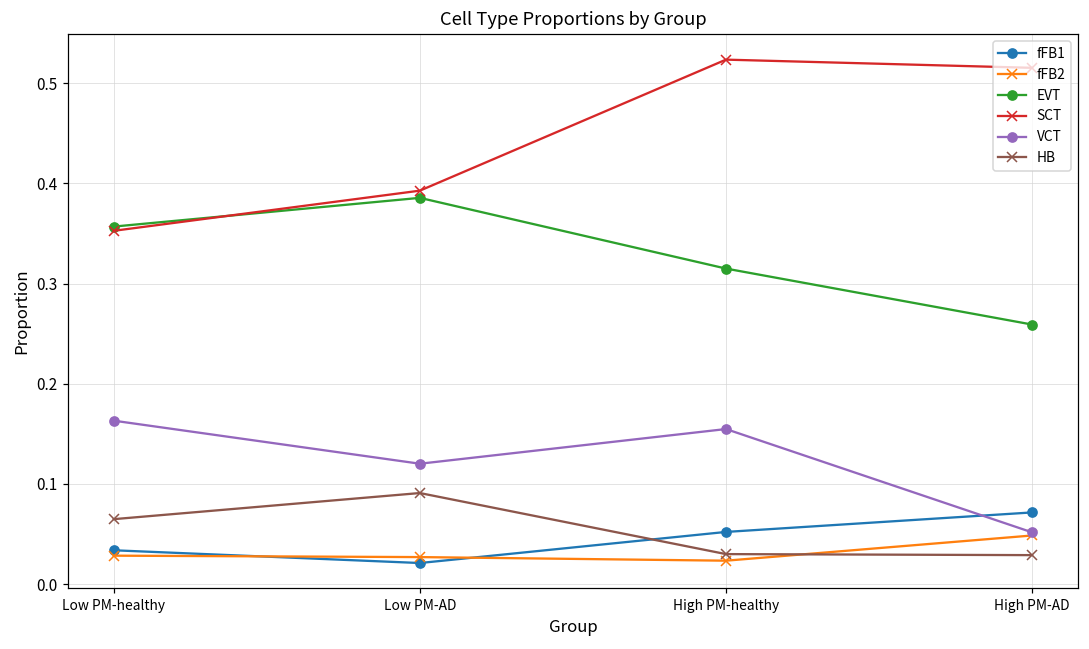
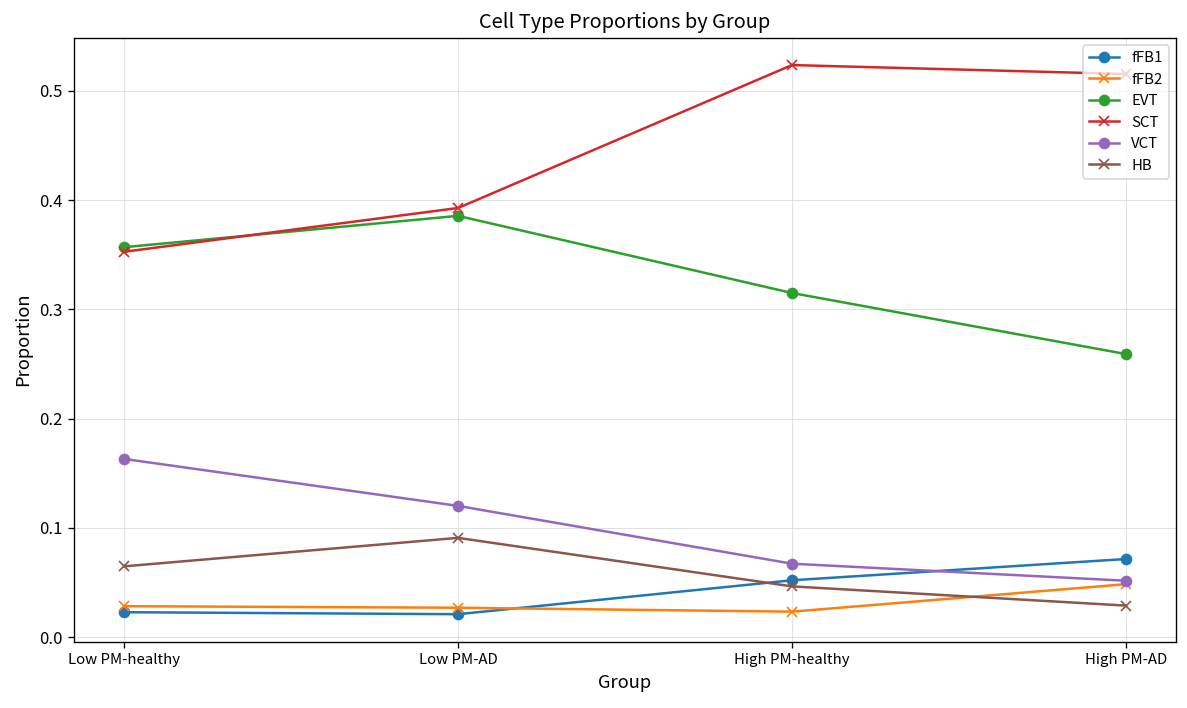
fFB1, Low PM-healthy: 0.03 -> 0.02
VCT, High PM-healthy: 0.15 -> 0.07
HB, High PM-healthy: 0.03 -> 0.05
